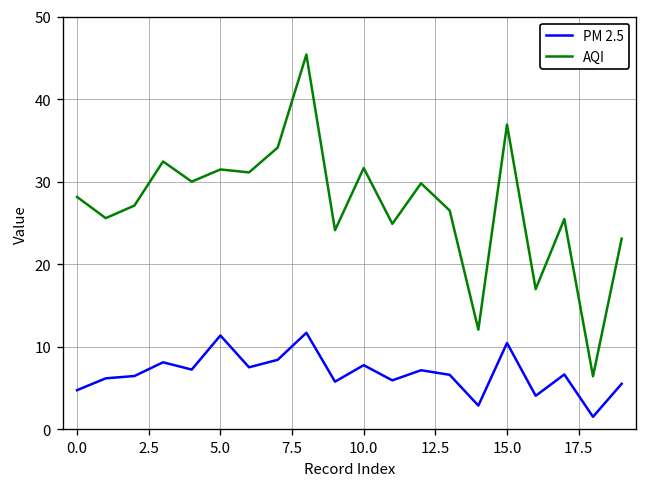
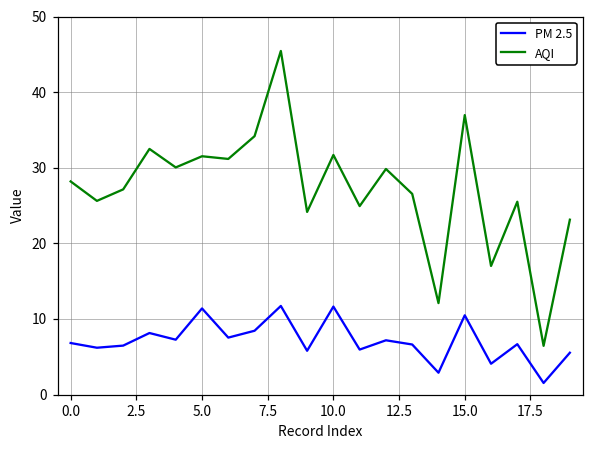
PM 2.5, 0.0: 5 -> 7
PM 2.5, 10.0: 8 -> 12
